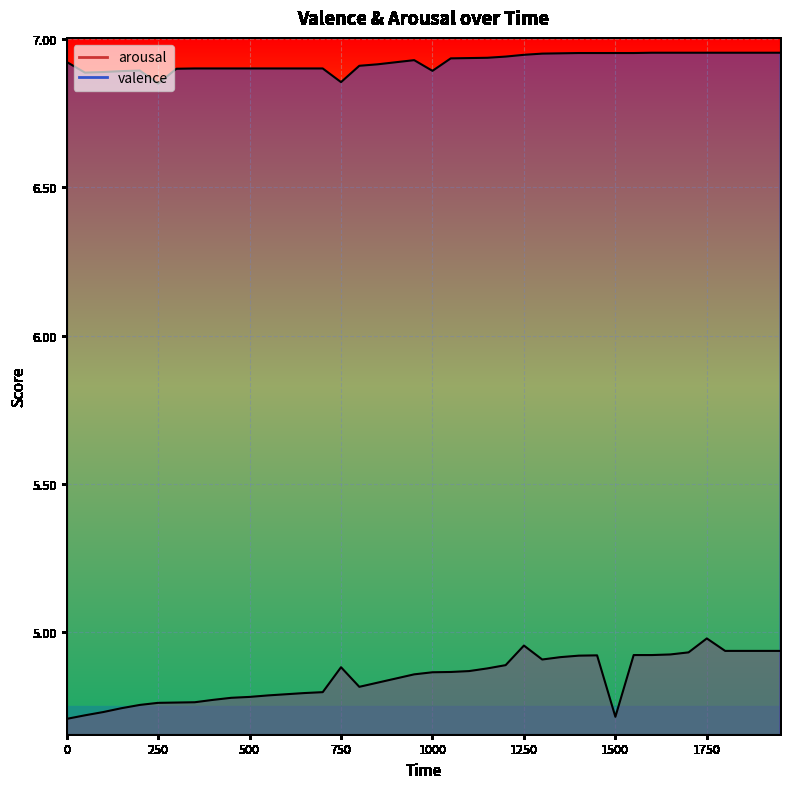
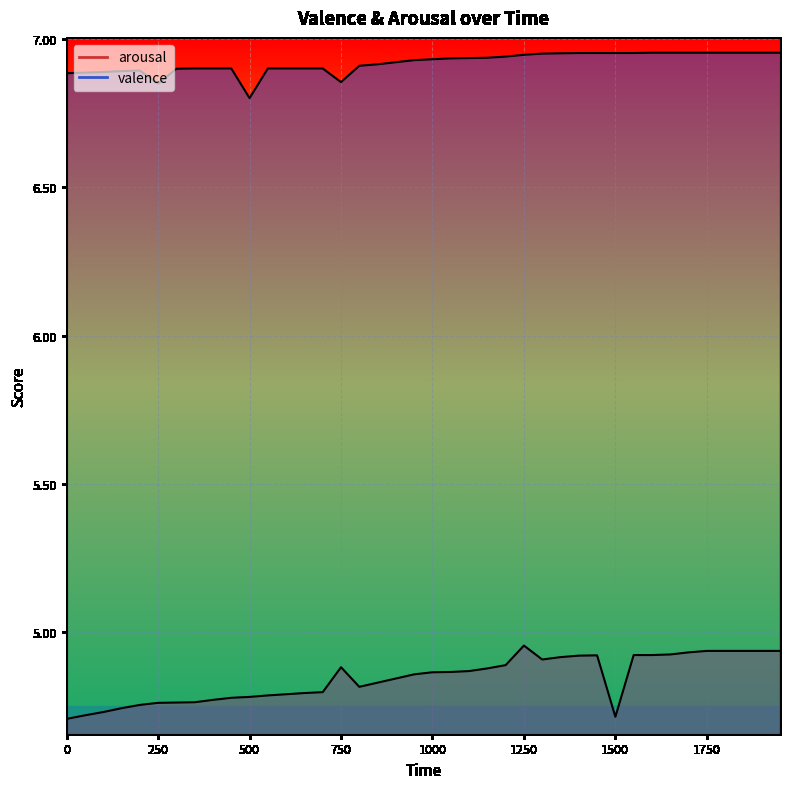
valence, 0: 6.92 -> 6.88
valence, 500: 6.9 -> 6.8
valence, 1000: 6.89 -> 6.93
arousal, 1750: 4.98 -> 4.94
